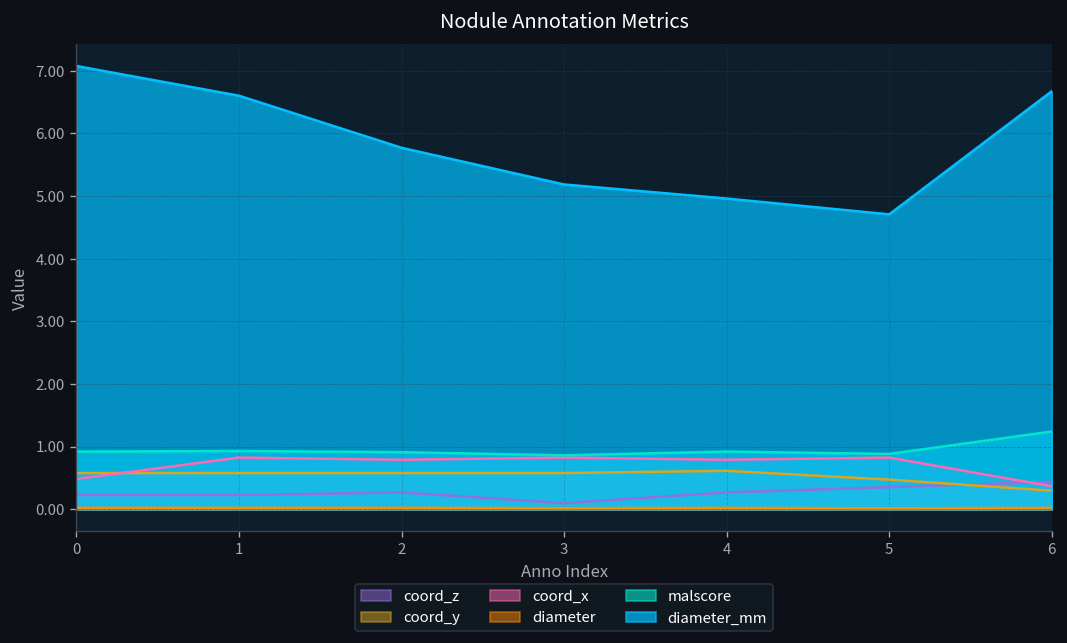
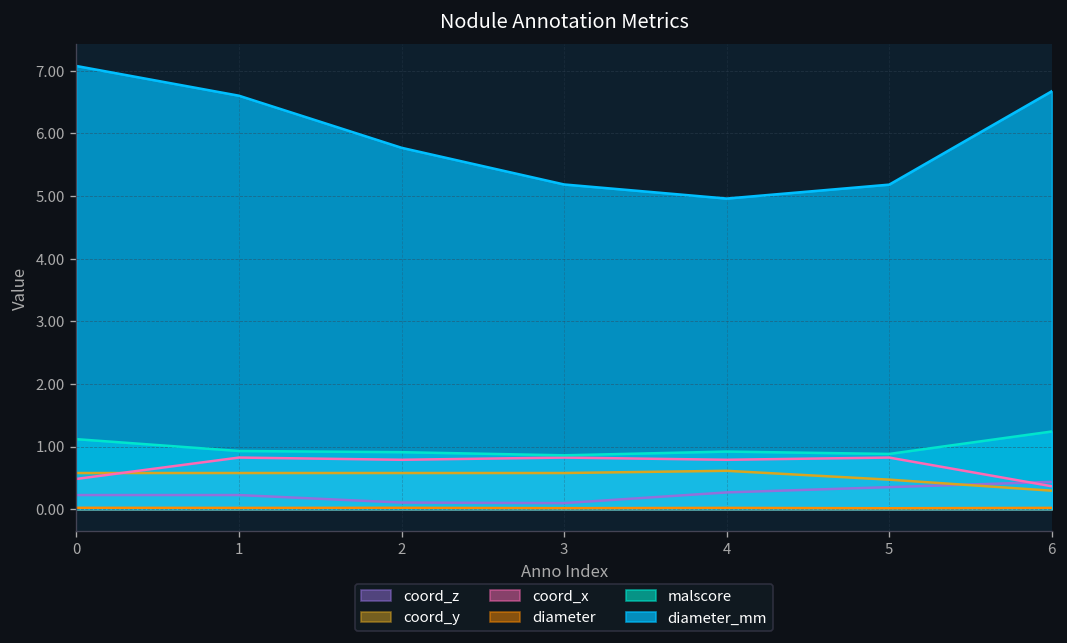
malscore, 0: 0.9 -> 1.1
coord_z, 2: 0.3 -> 0.1
diameter_mm, 5: 4.7 -> 5.2
